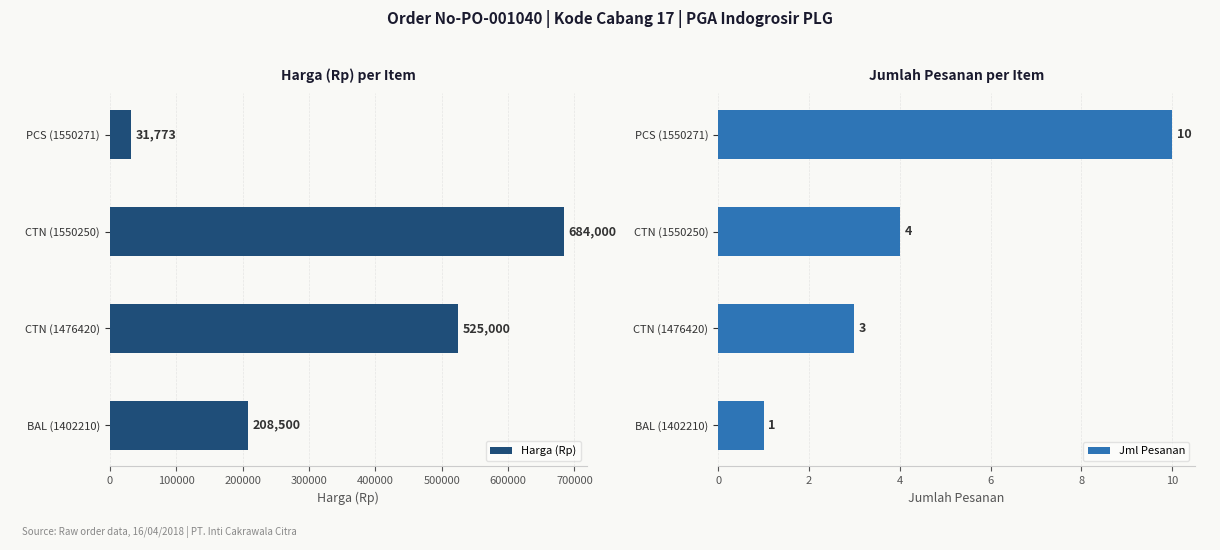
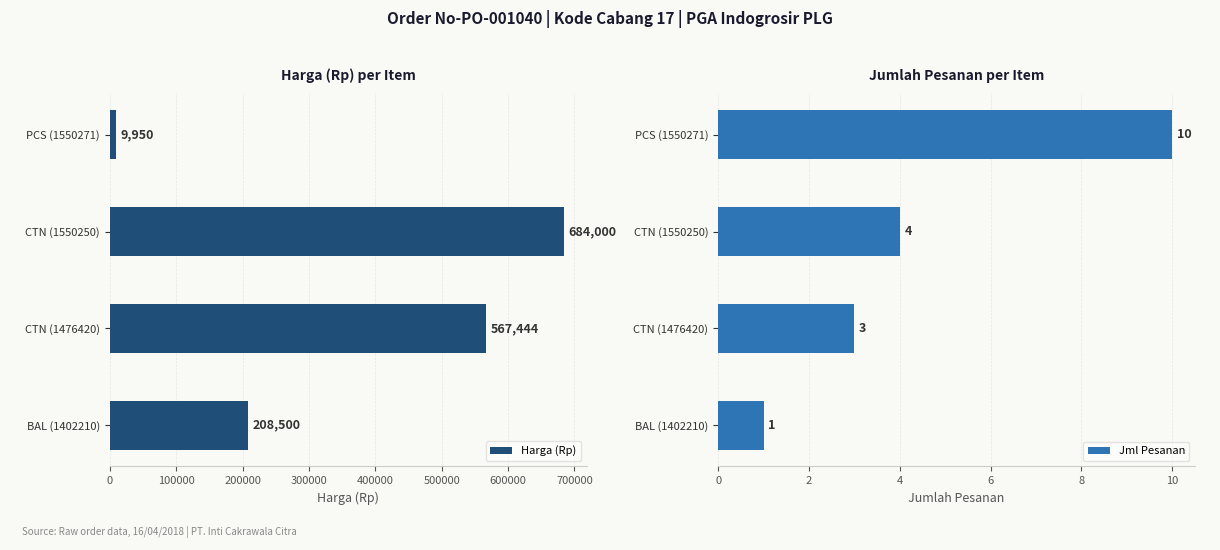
Harga (Rp) per Item, PCS (1550271): 31,773 -> 9,950
Harga (Rp) per Item, CTN (1476420): 525,000 -> 567,444
